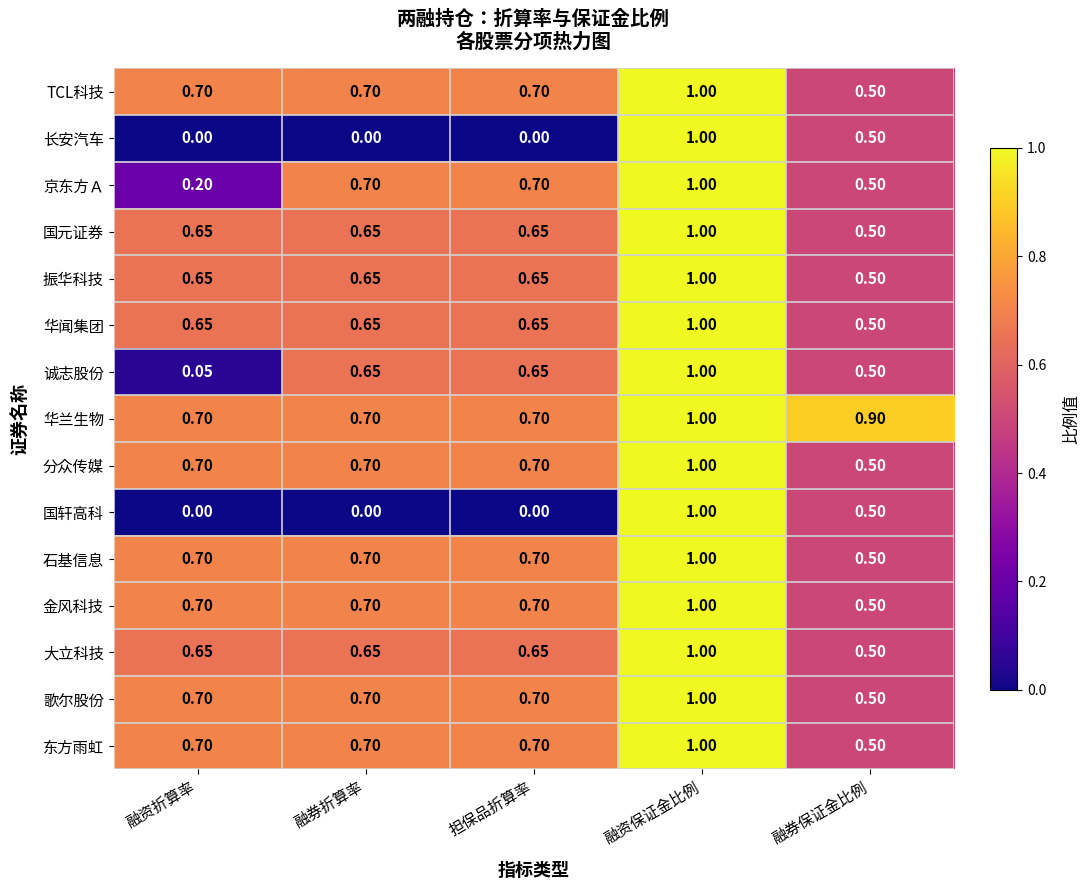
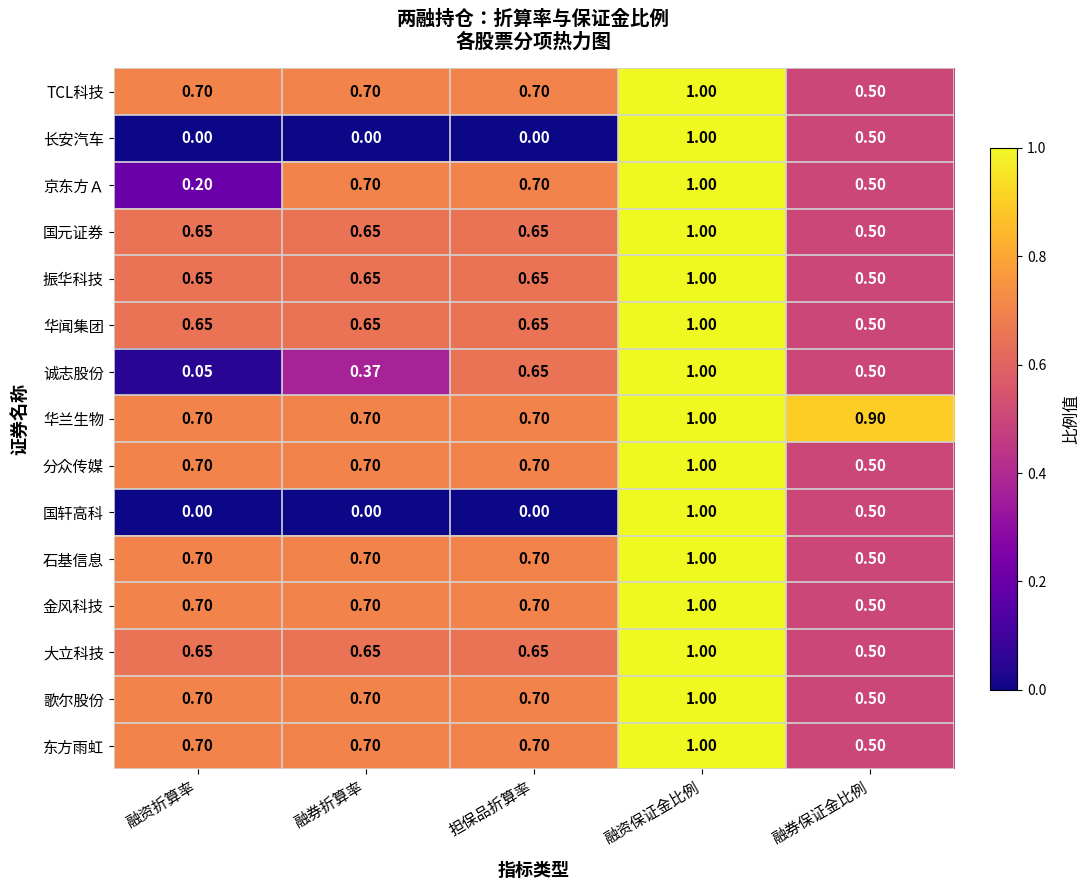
诚志股份, 融券折算率: 0.65 -> 0.37
